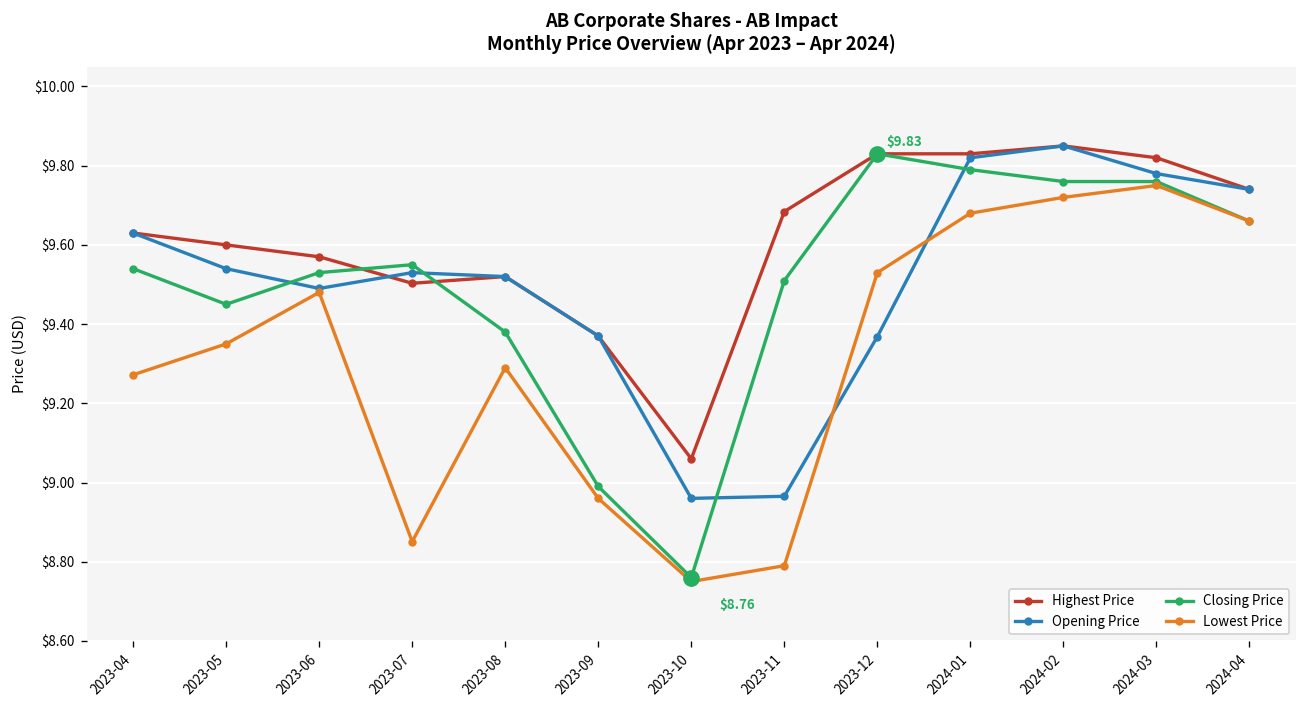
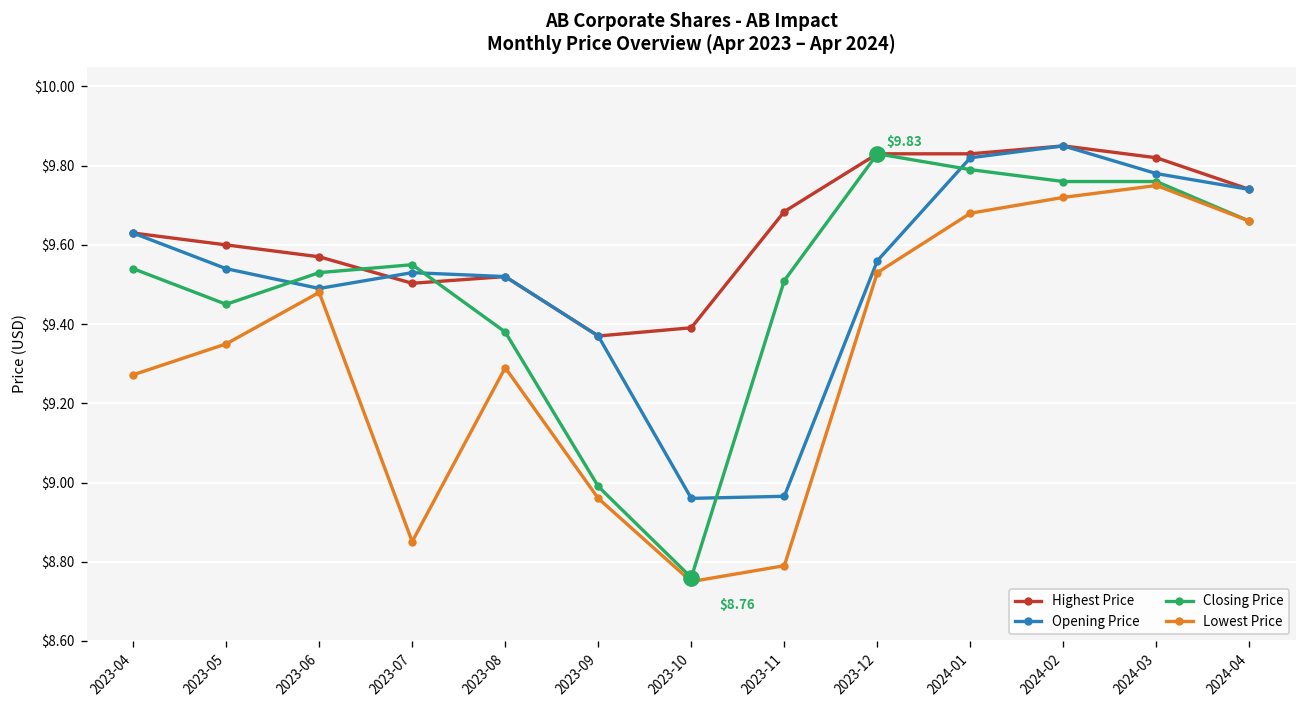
Highest Price, 2023-10: $9.06 -> $9.39
Opening Price, 2023-12: $9.37 -> $9.56
